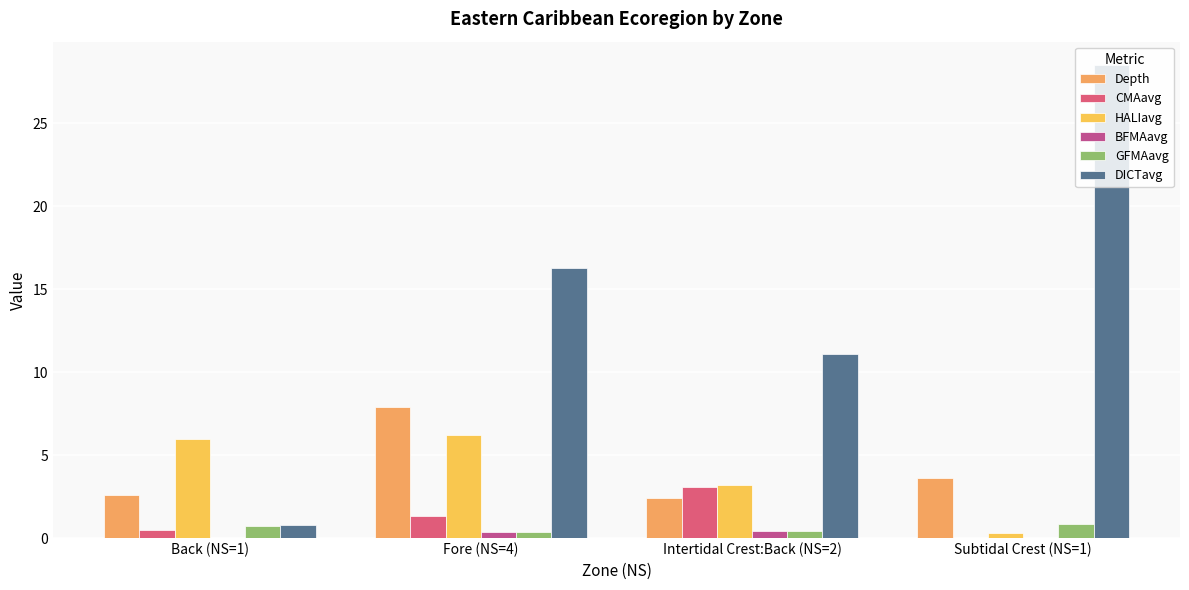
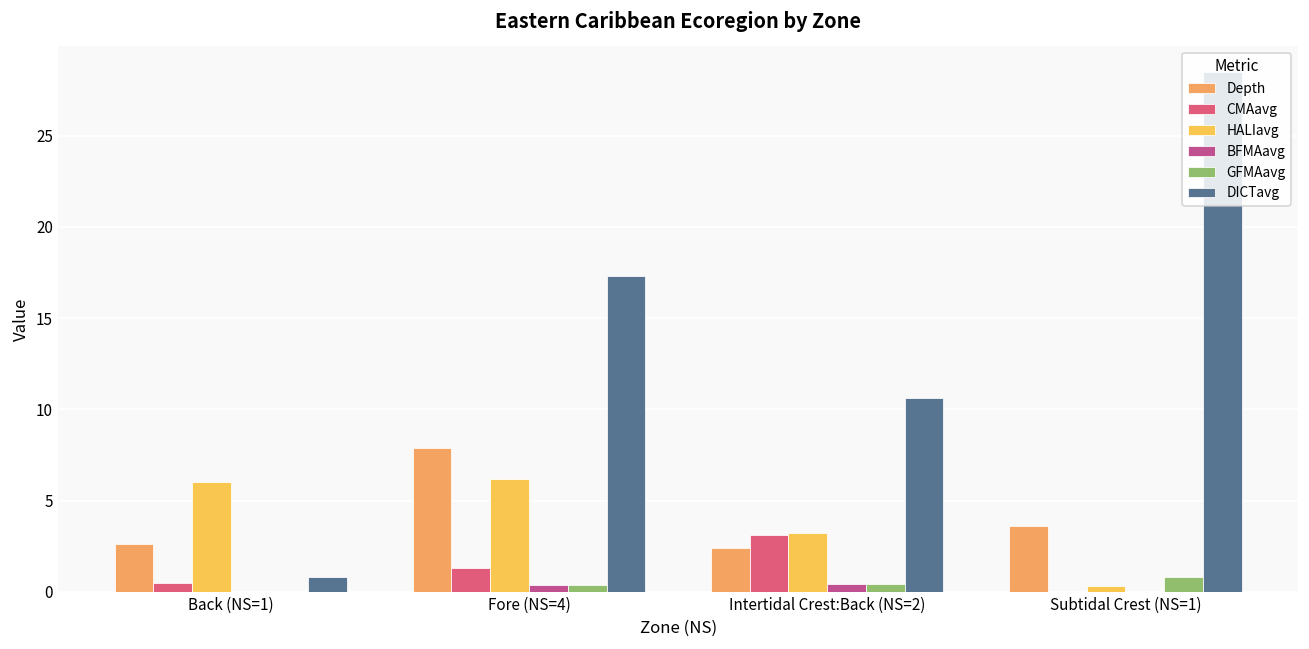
GFMAavg, Back (NS=1): 0.7 -> 0.0
DICTavg, Fore (NS=4): 16.3 -> 17.3
DICTavg, Intertidal Crest:Back (NS=2): 11.1 -> 10.6
